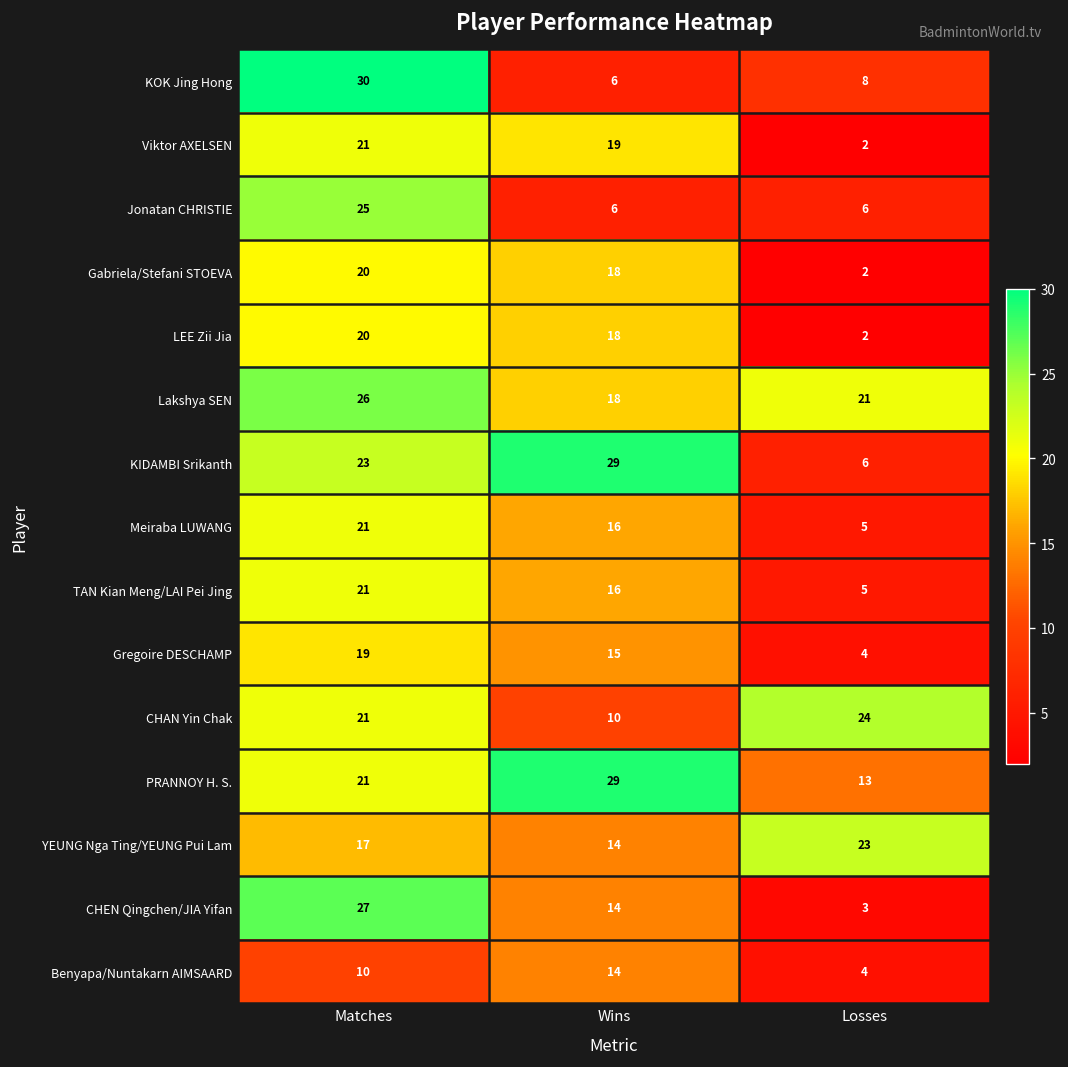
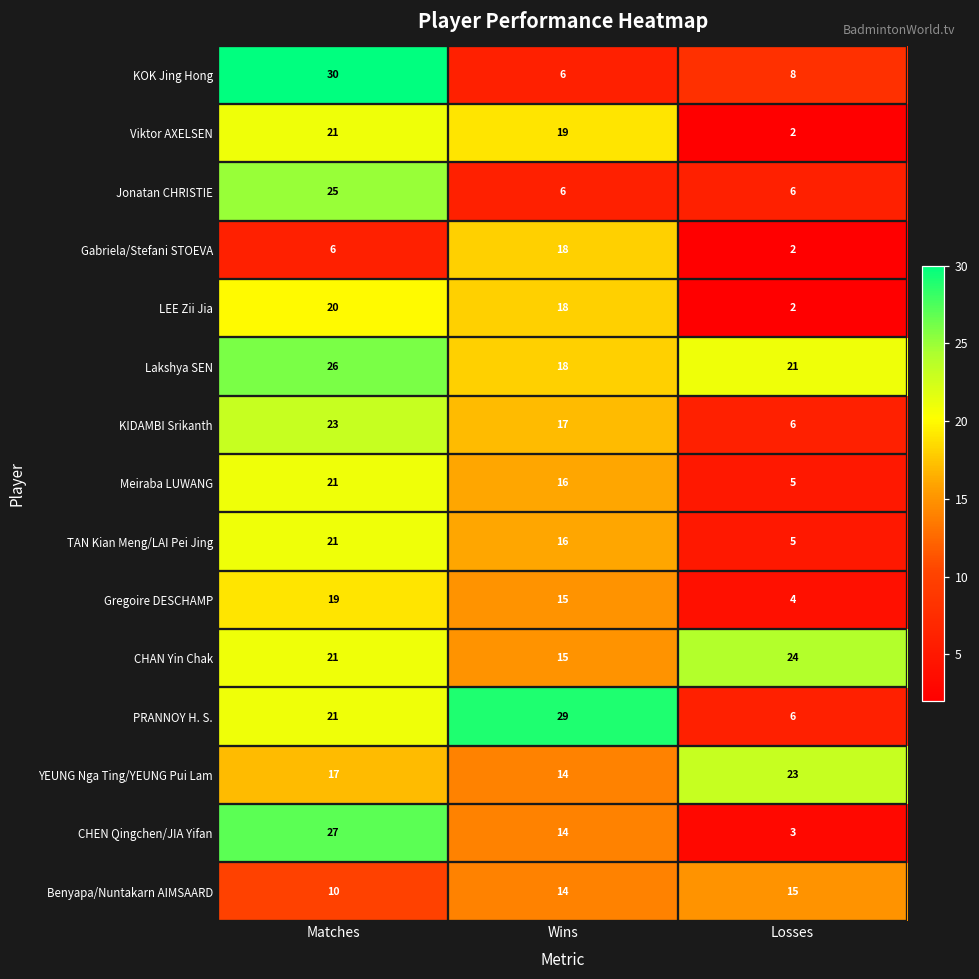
Gabriela/Stefani STOEVA, Matches: 20 -> 6
KIDAMBI Srikanth, Wins: 29 -> 17
CHAN Yin Chak, Wins: 10 -> 15
PRANNOY H. S., Losses: 13 -> 6
Benyapa/Nuntakarn AIMSAARD, Losses: 4 -> 15
